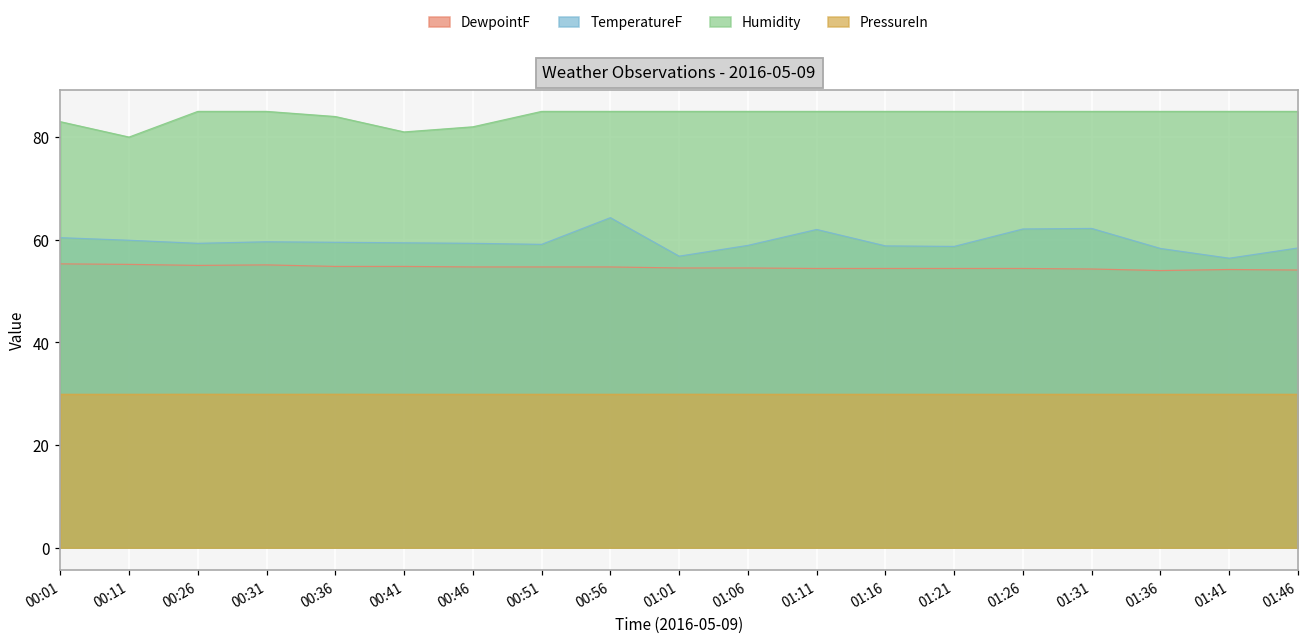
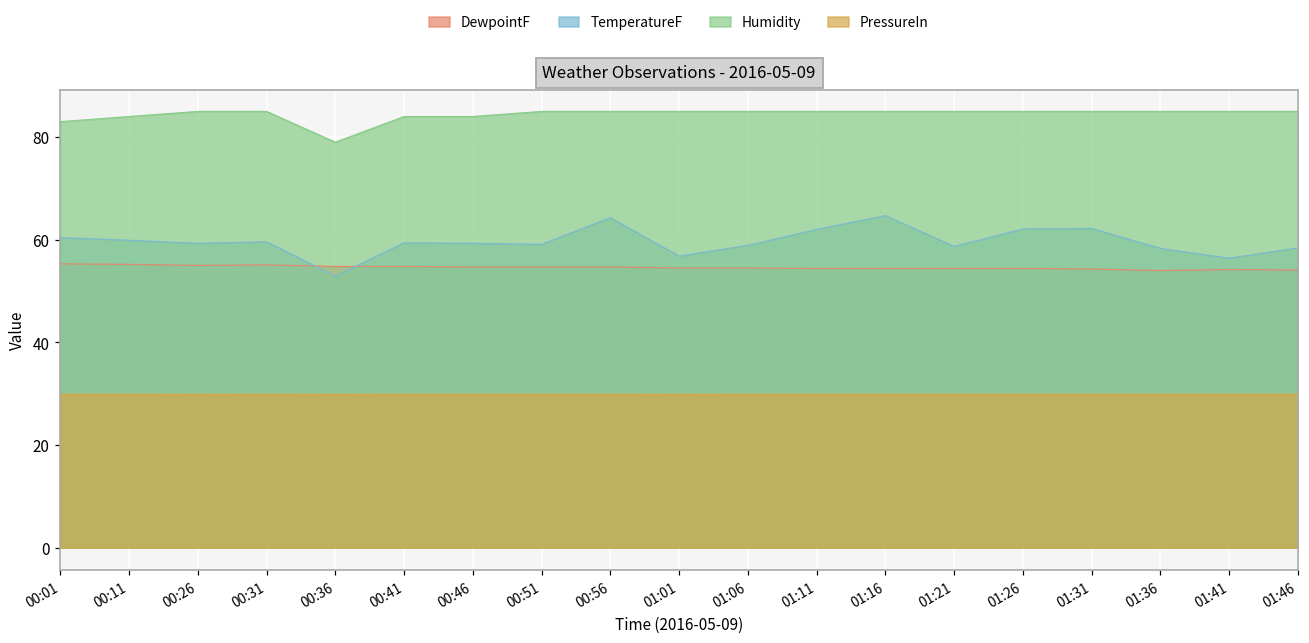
Humidity, 00:11: 80 -> 84
TemperatureF, 00:36: 60 -> 53
Humidity, 00:36: 84 -> 79
Humidity, 00:41: 81 -> 84
Humidity, 00:46: 82 -> 84
TemperatureF, 01:16: 59 -> 65
